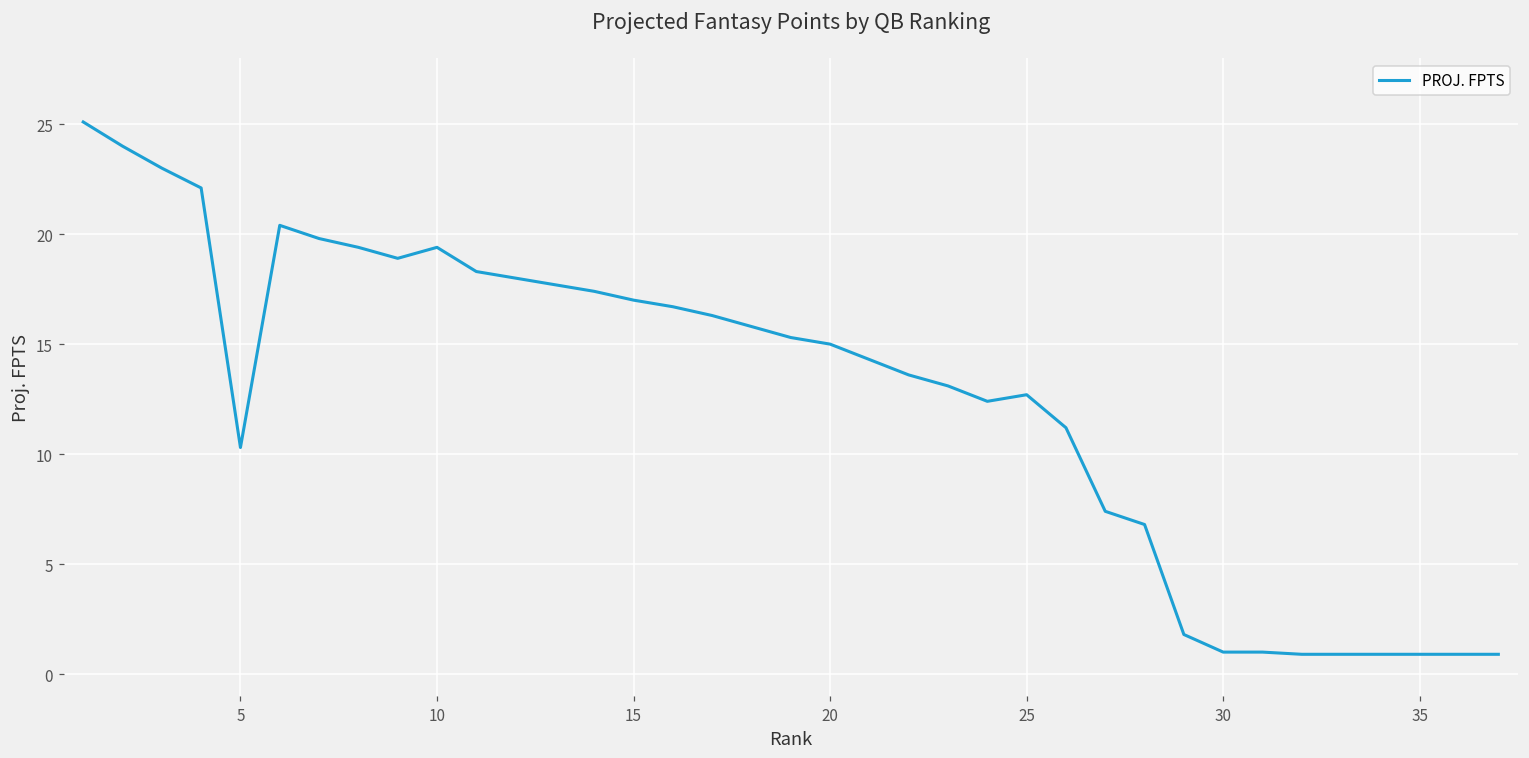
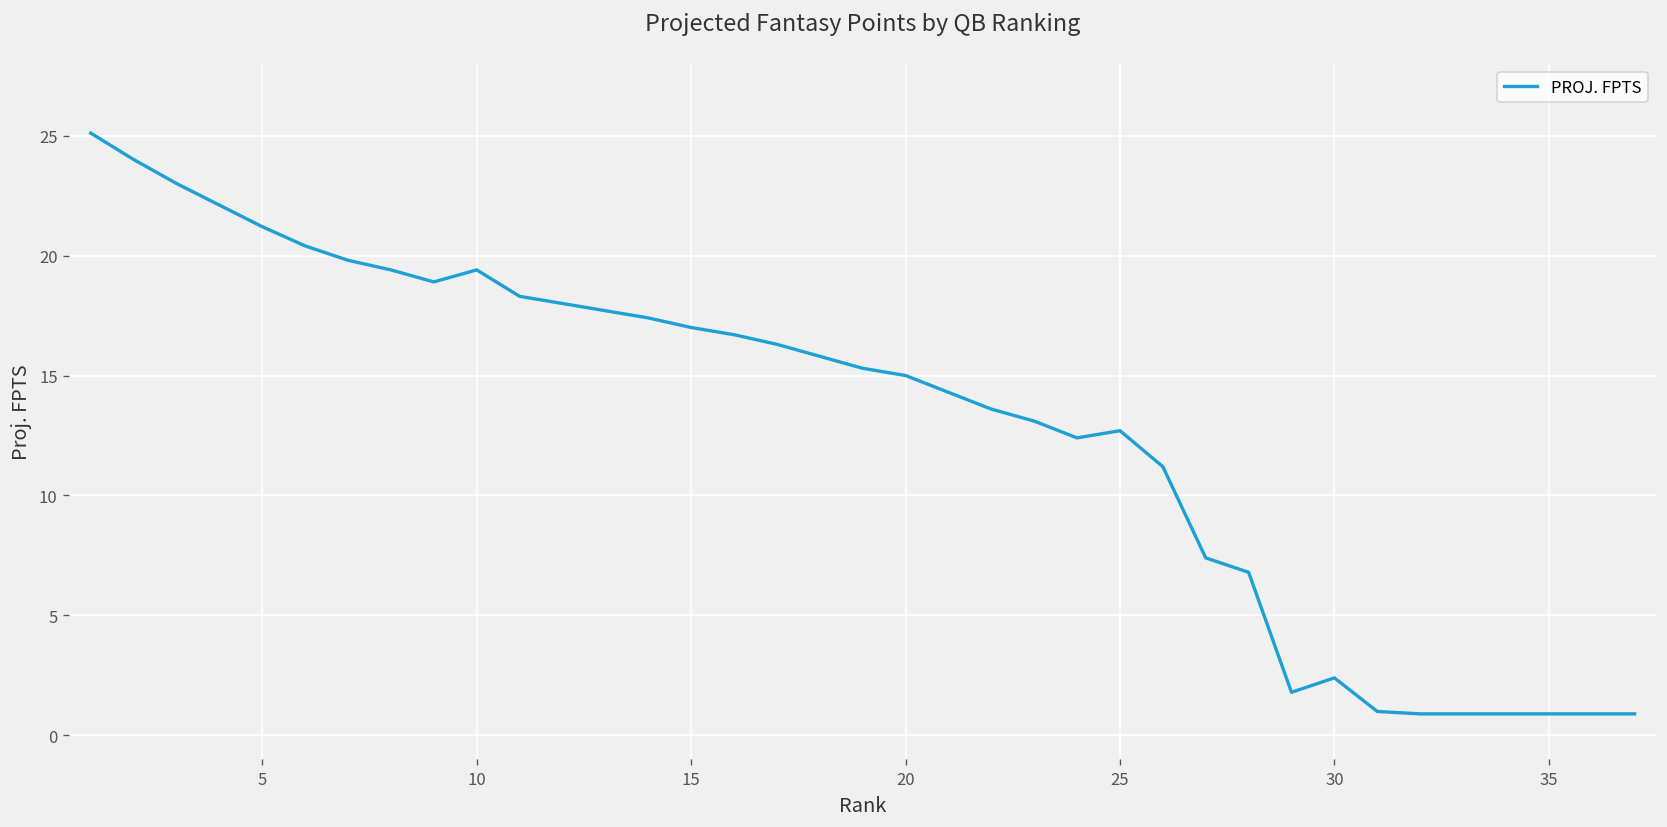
5: 10.3 -> 21.2
30: 1.0 -> 2.4
